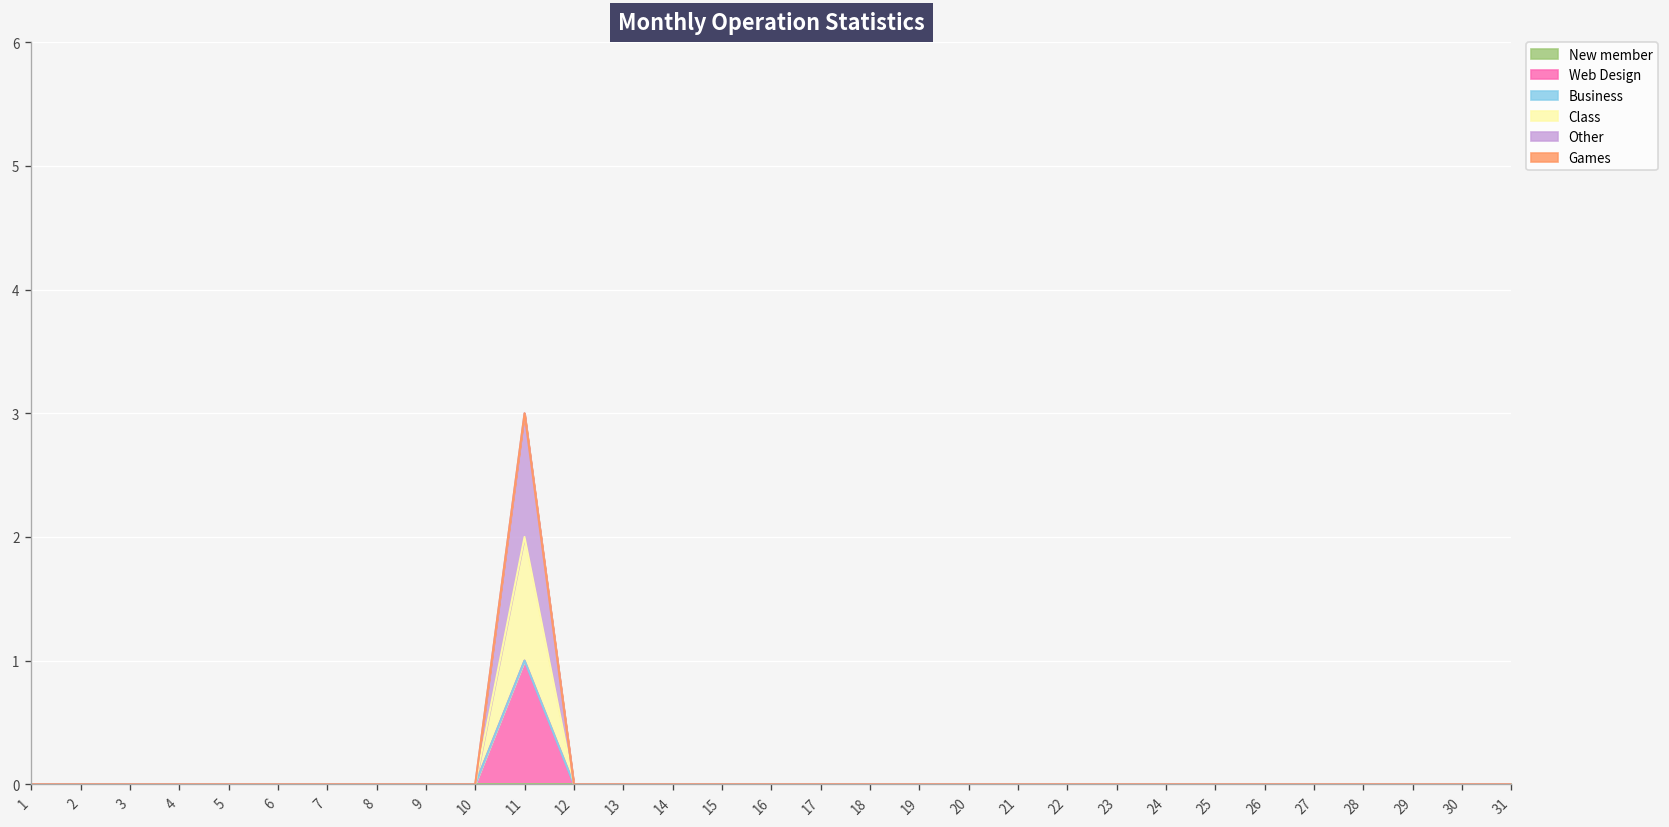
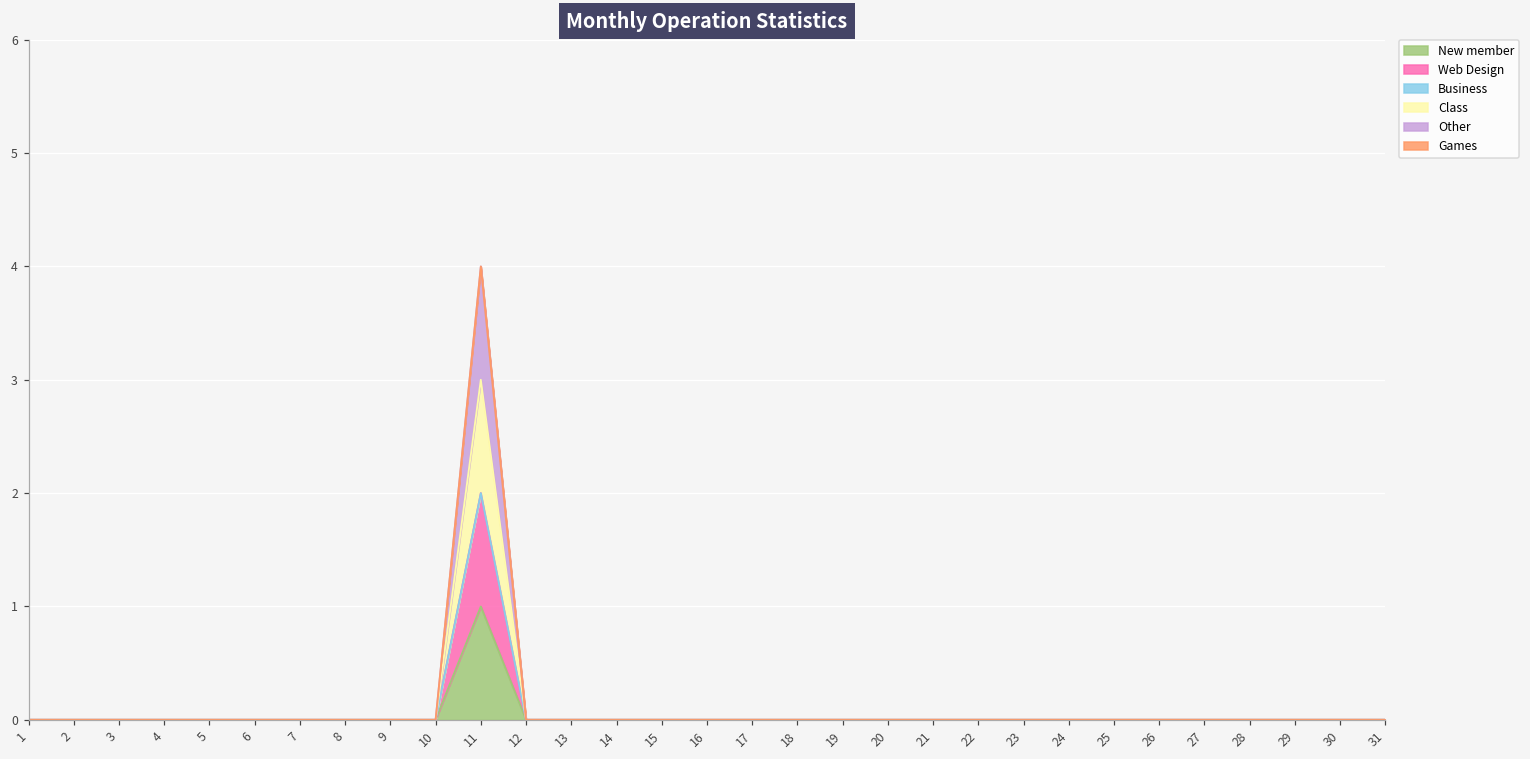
New member, 11: 0 -> 1
